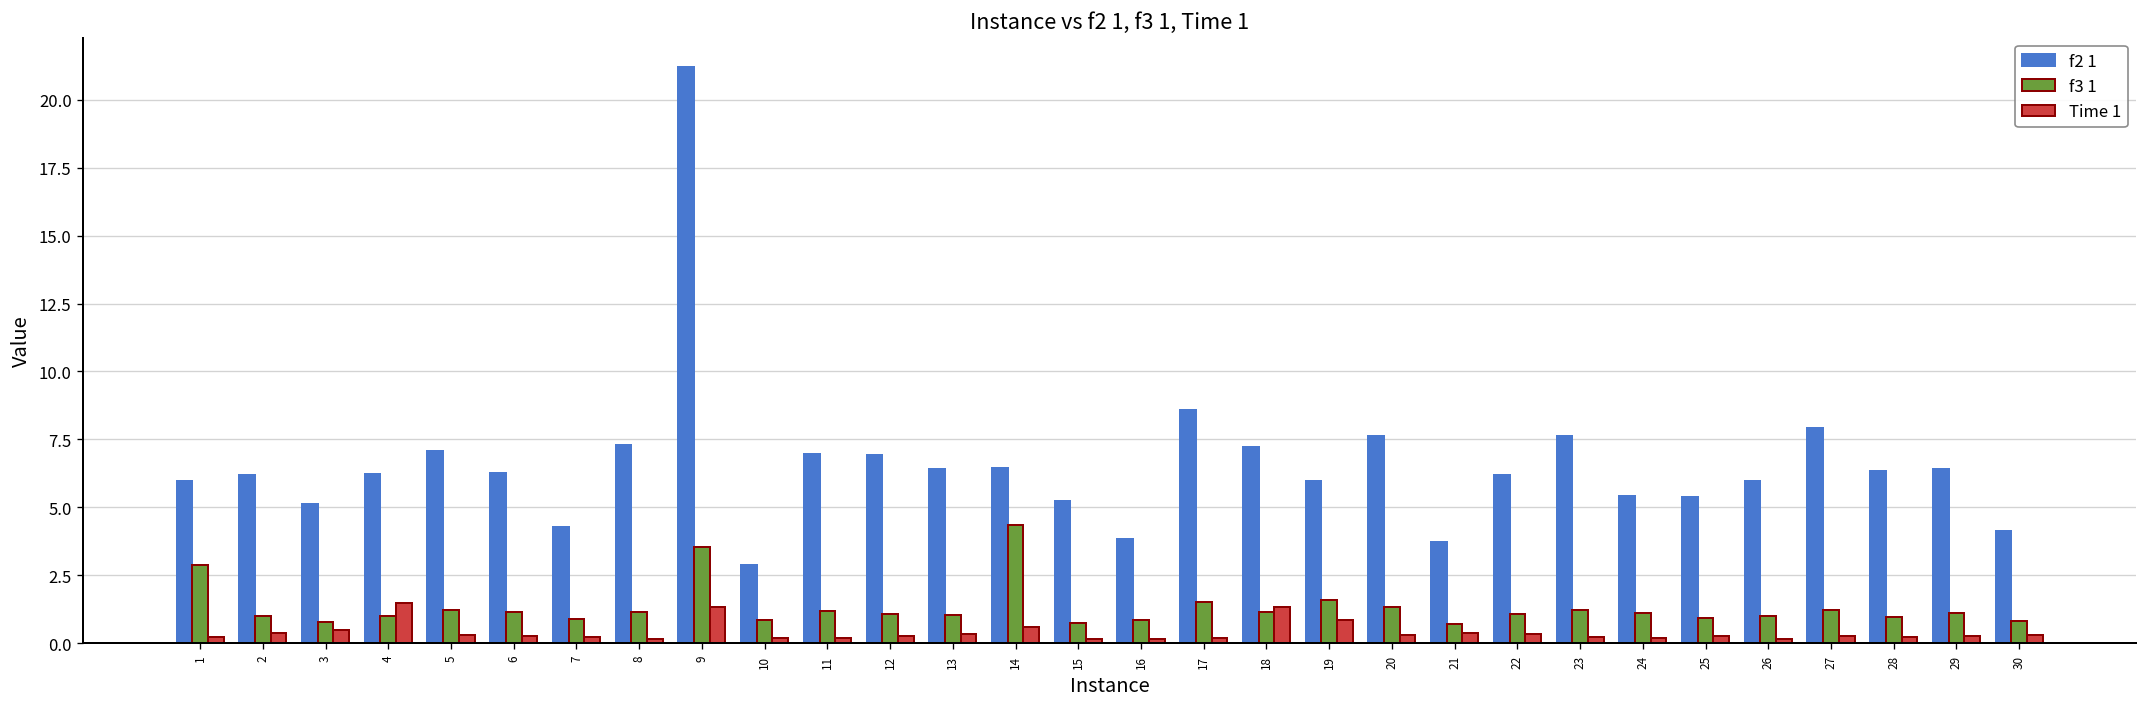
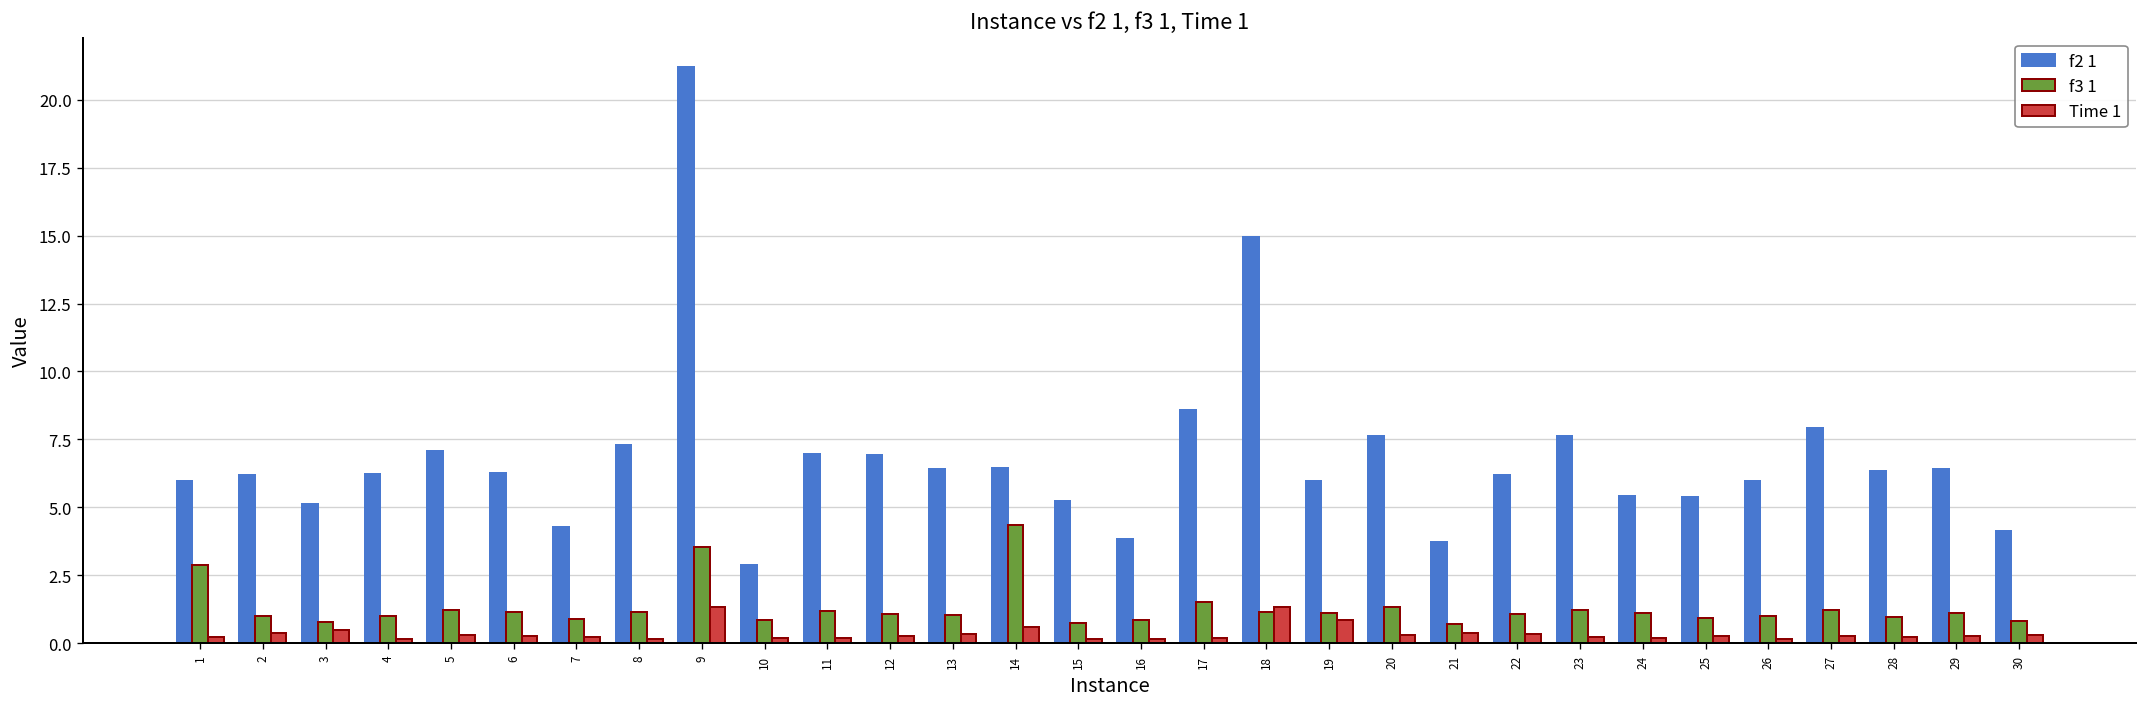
Time 1, 4: 1.5 -> 0.1
f2 1, 18: 7.2 -> 14.9
f3 1, 19: 1.6 -> 1.1
